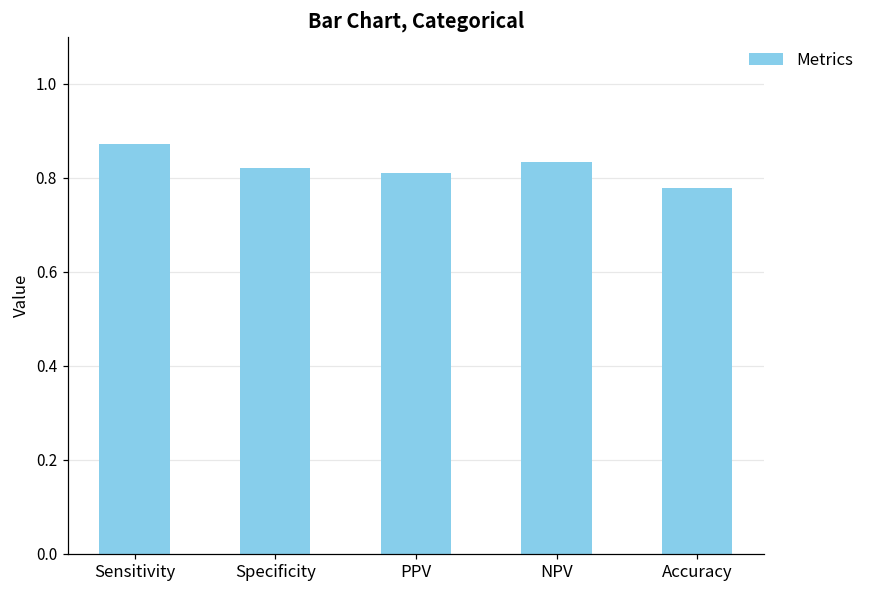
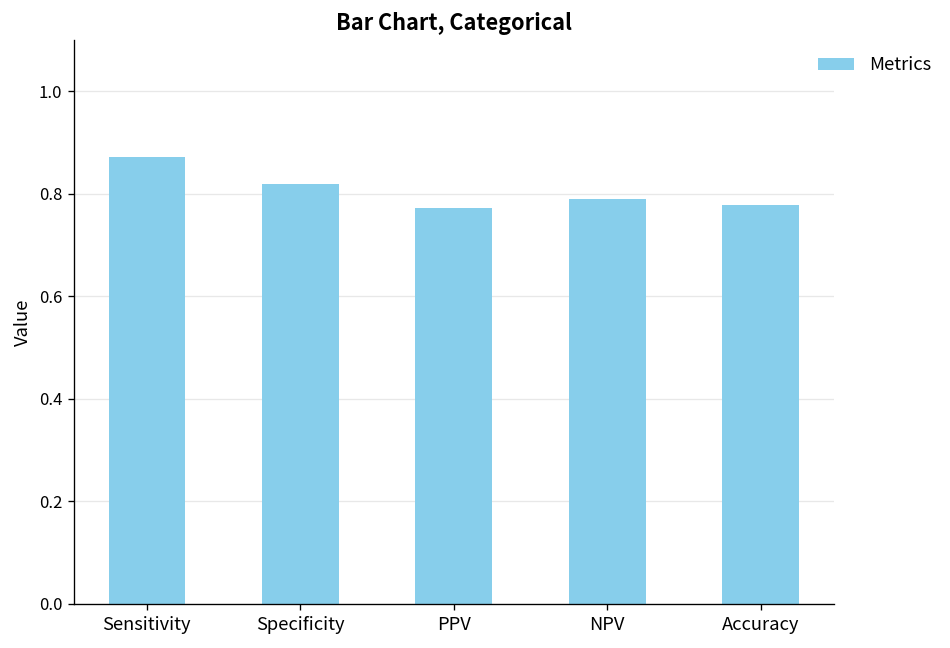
PPV: 0.81 -> 0.77
NPV: 0.83 -> 0.79
